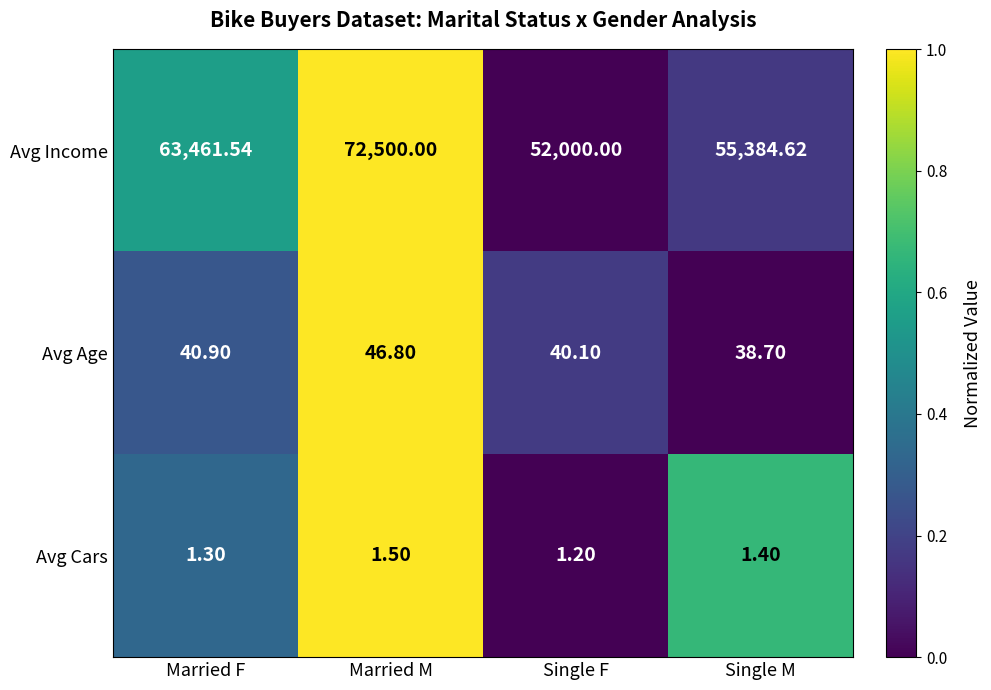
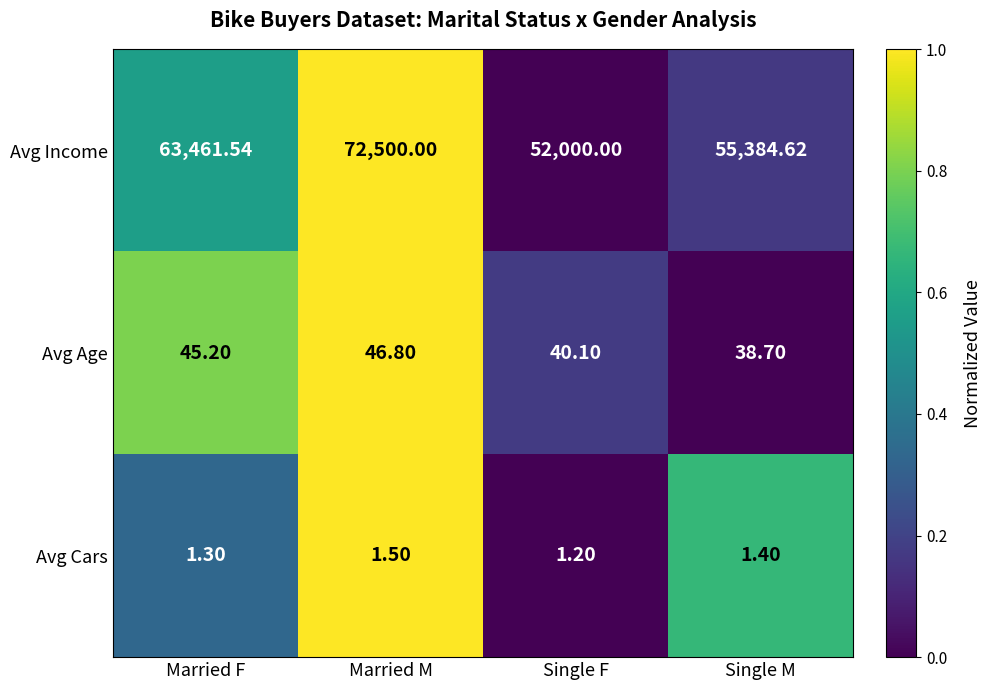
Avg Age, Married F: 40.90 -> 45.20
